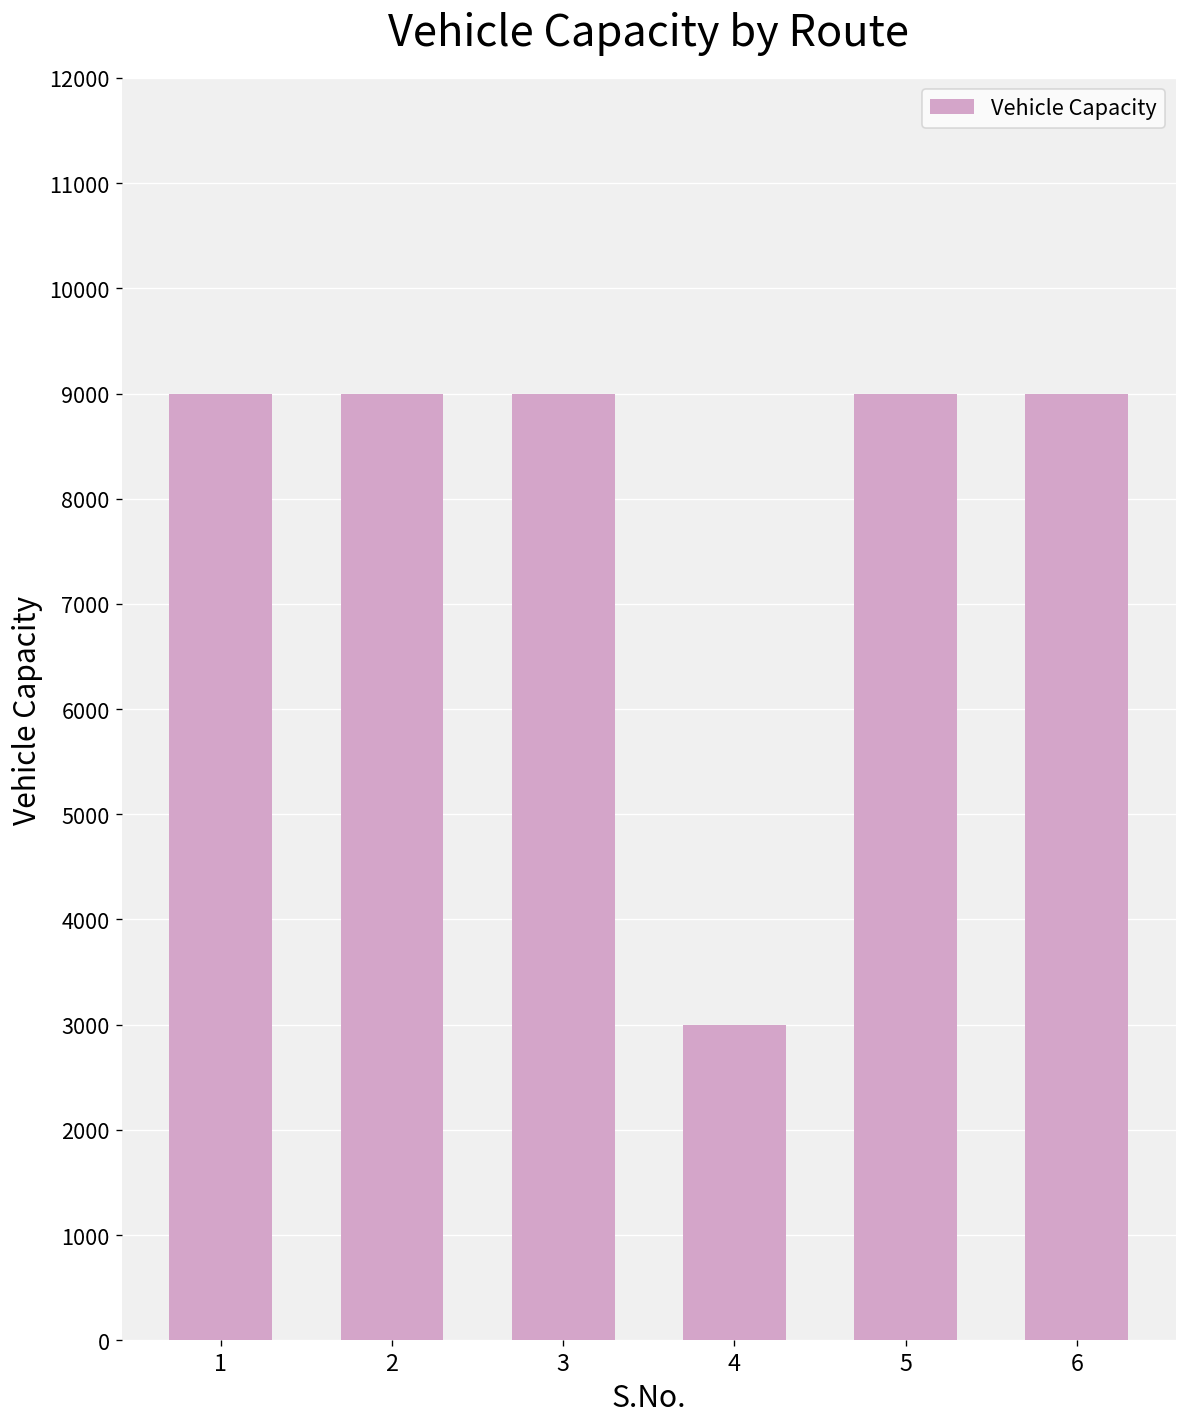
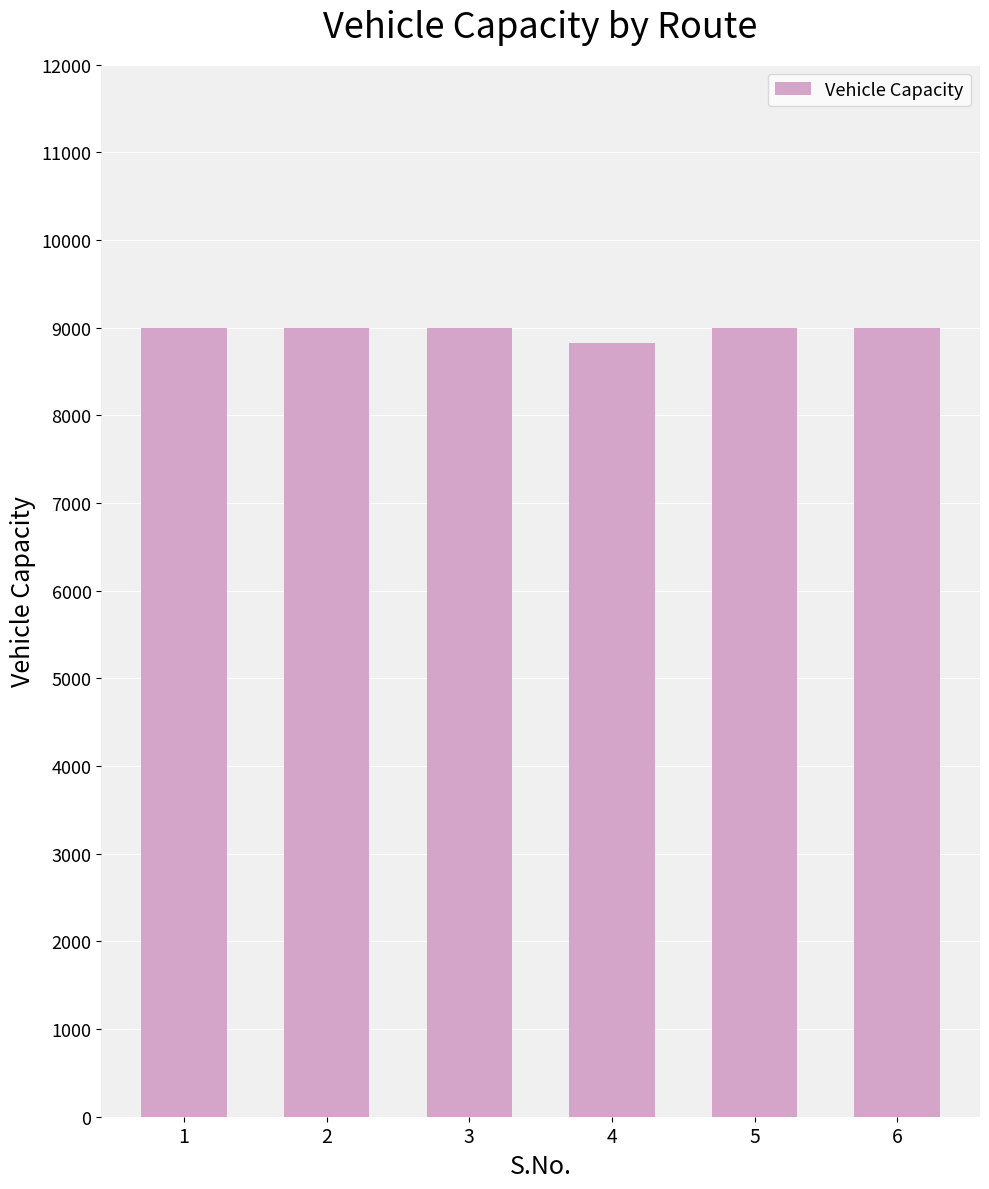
4: 3000 -> 8800
